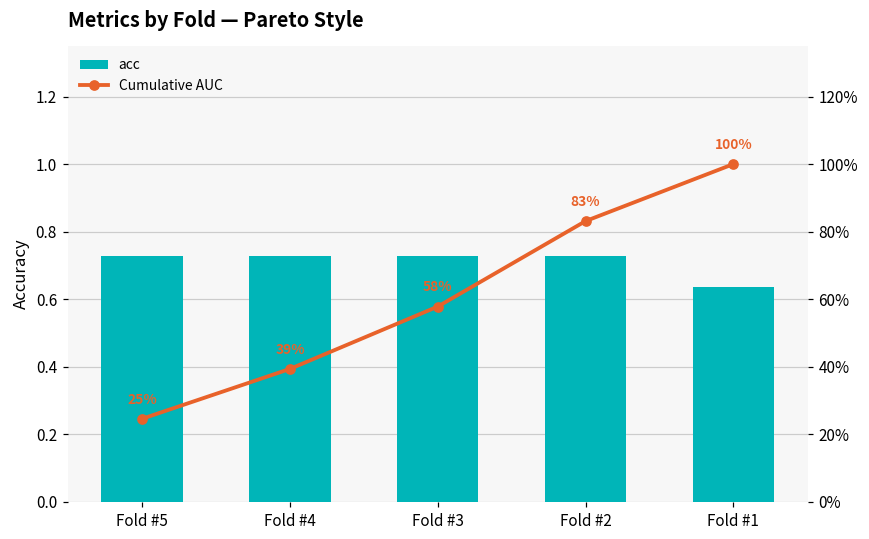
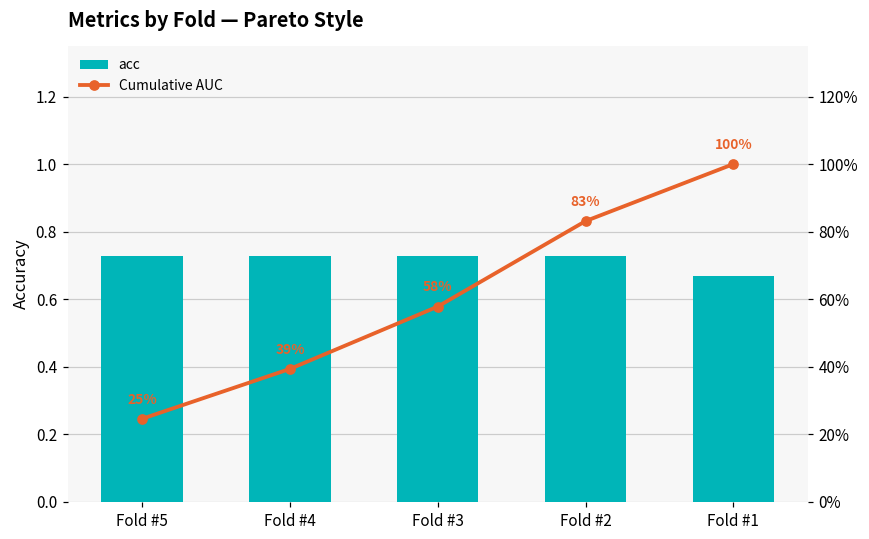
acc, Fold #1: 0.64 -> 0.67
